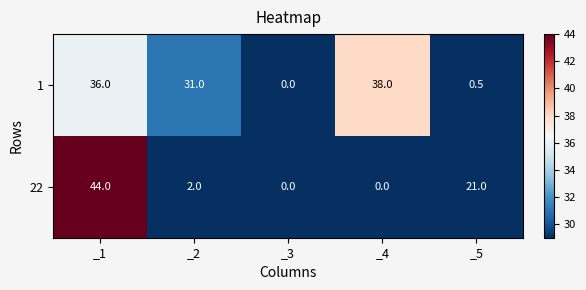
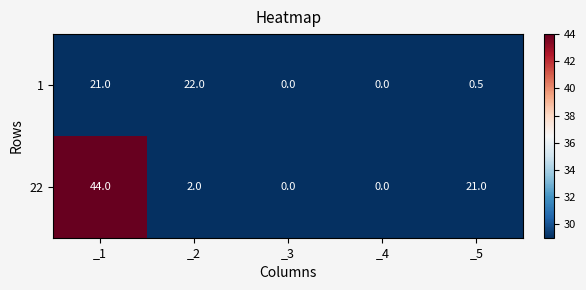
1, _1: 36.0 -> 21.0
1, _2: 31.0 -> 22.0
1, _4: 38.0 -> 0.0
